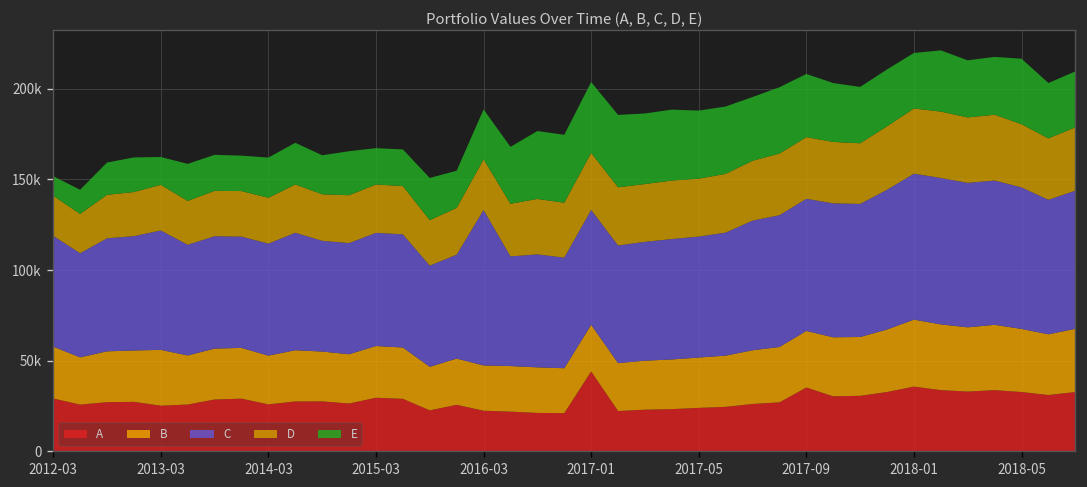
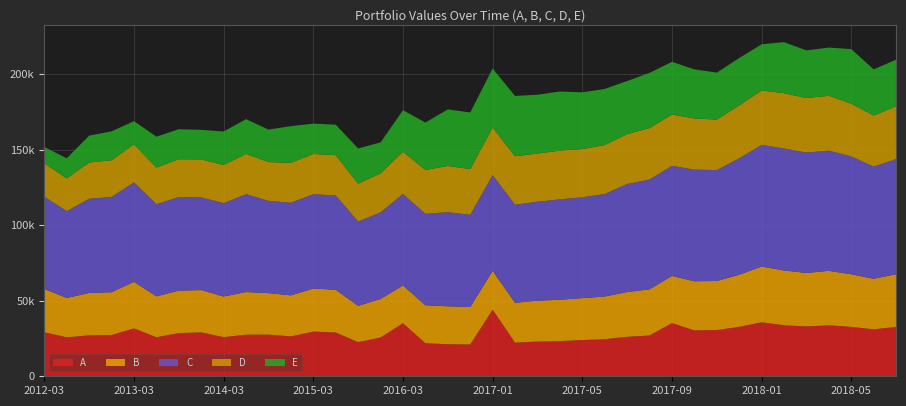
A, 2013-03: 25000 -> 32000
A, 2016-03: 22000 -> 35000
C, 2016-03: 86000 -> 61000
